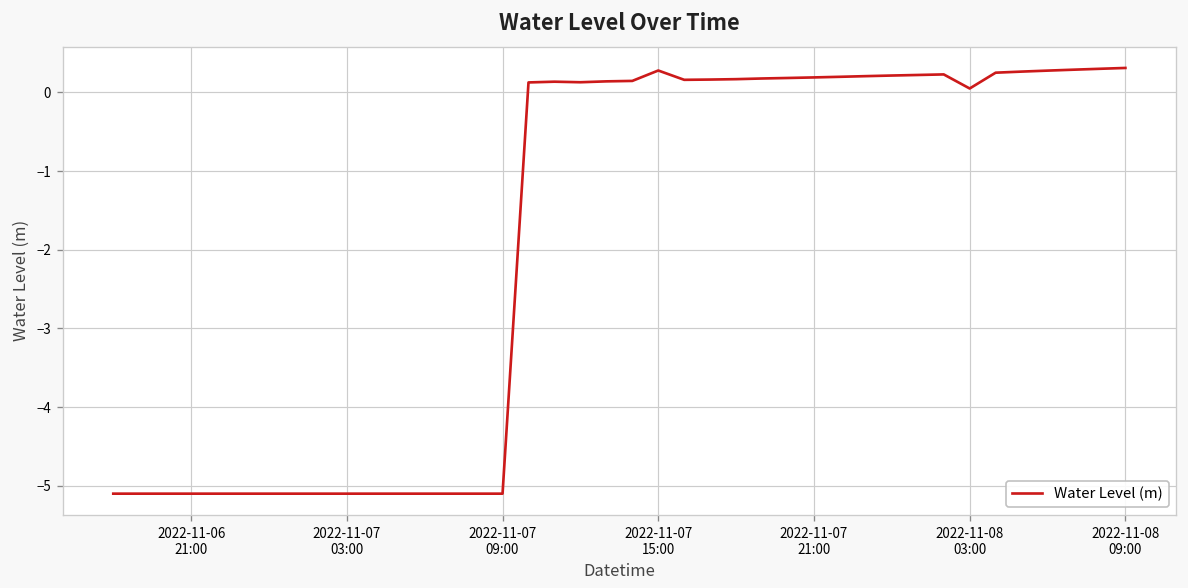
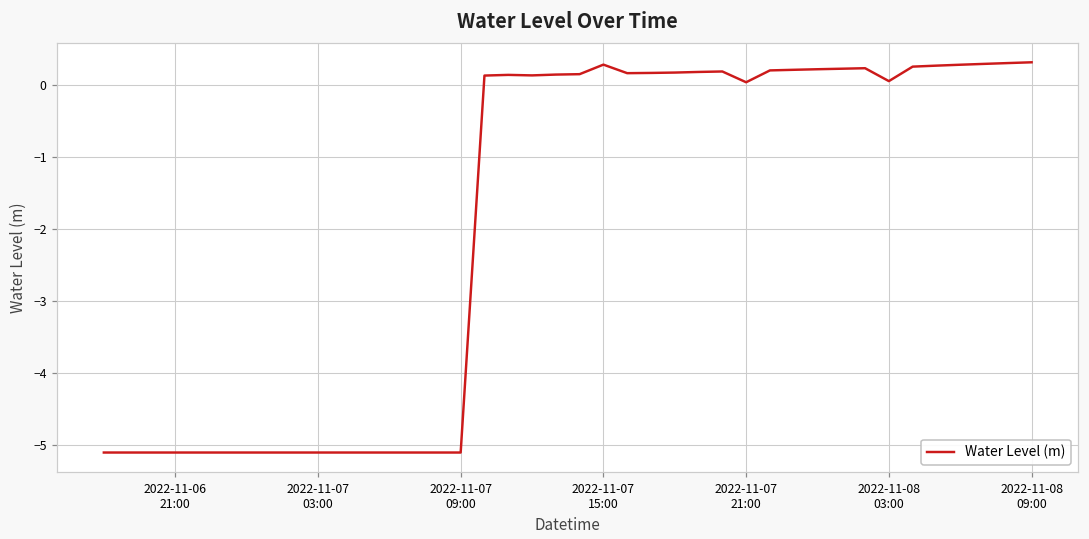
2022-11-07 21:00: 0.2 -> 0.0
